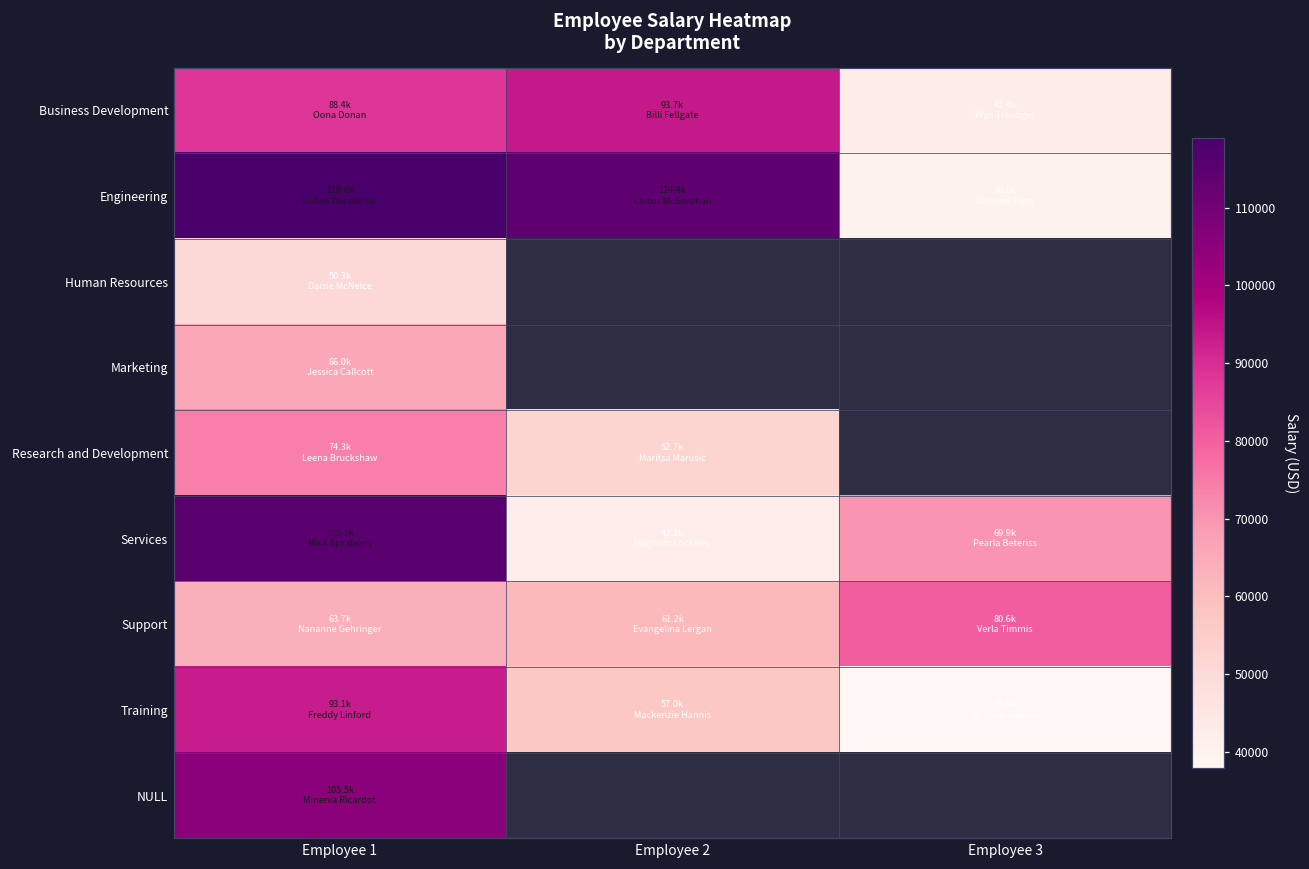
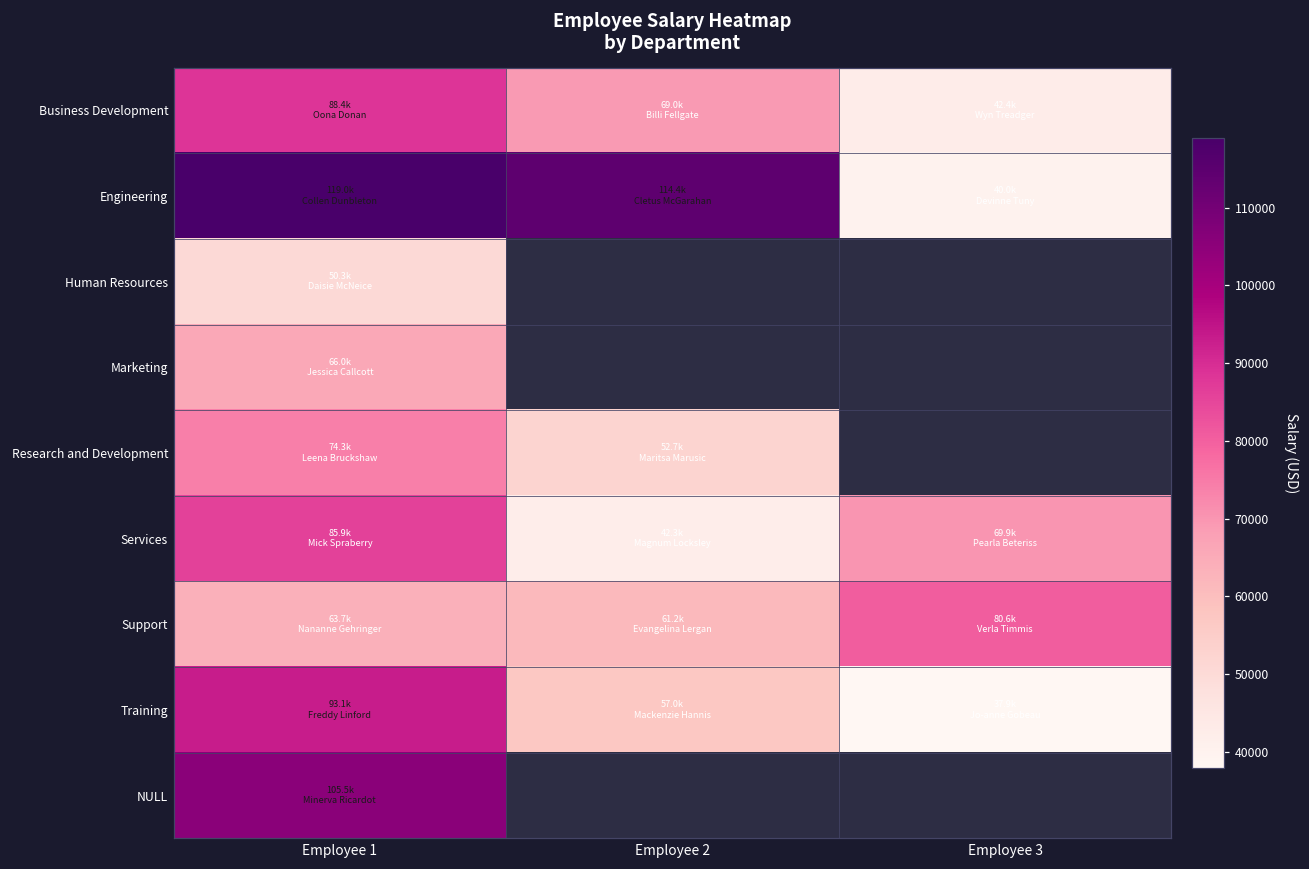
Business Development, Employee 2: 93.7k -> 69.0k
Services, Employee 1: 115.2k -> 85.9k
